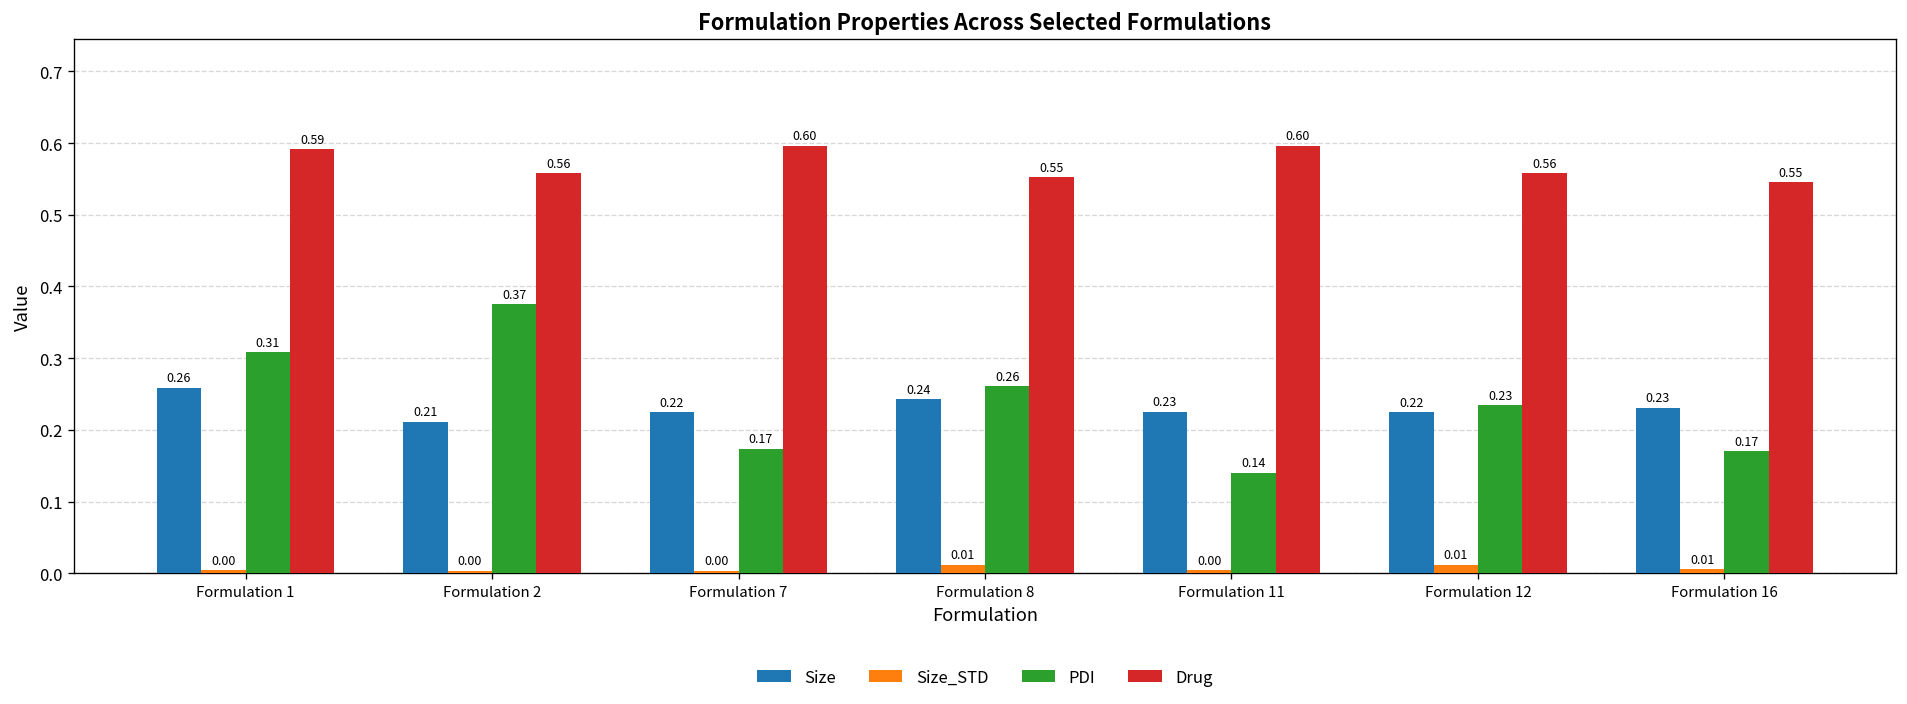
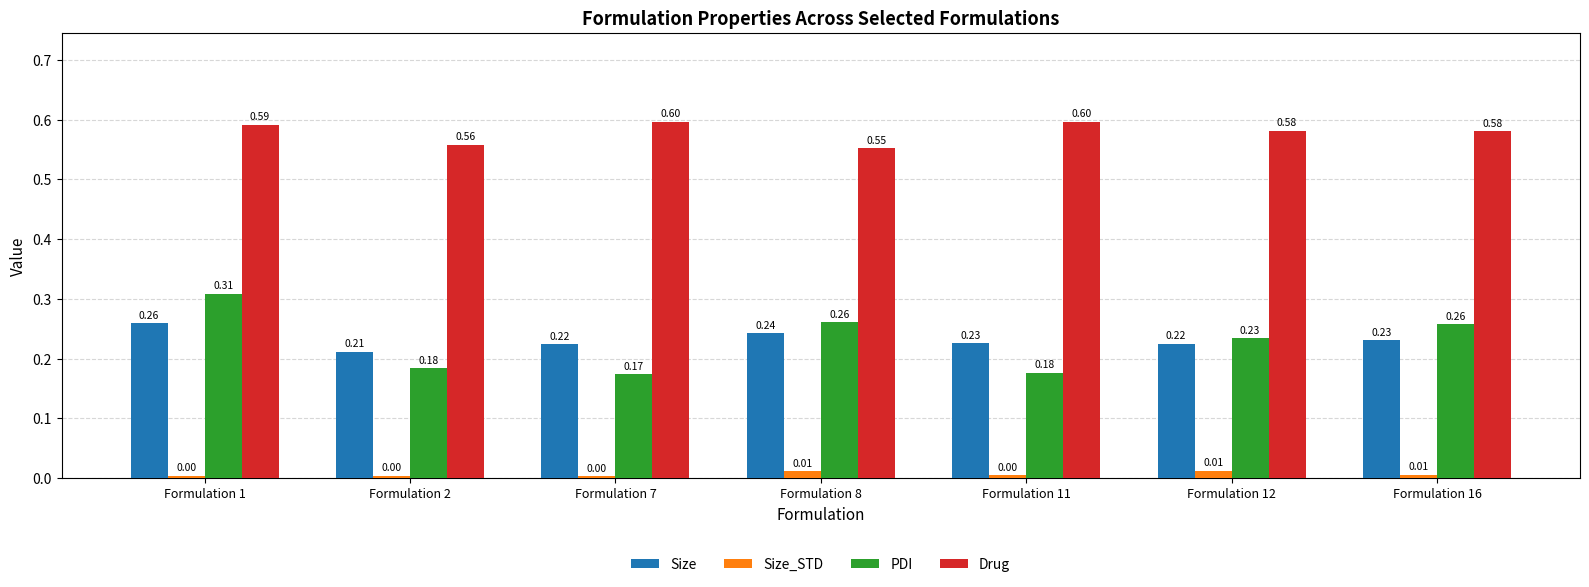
PDI, Formulation 2: 0.37 -> 0.18
PDI, Formulation 11: 0.14 -> 0.18
Drug, Formulation 12: 0.56 -> 0.58
PDI, Formulation 16: 0.17 -> 0.26
Drug, Formulation 16: 0.55 -> 0.58
